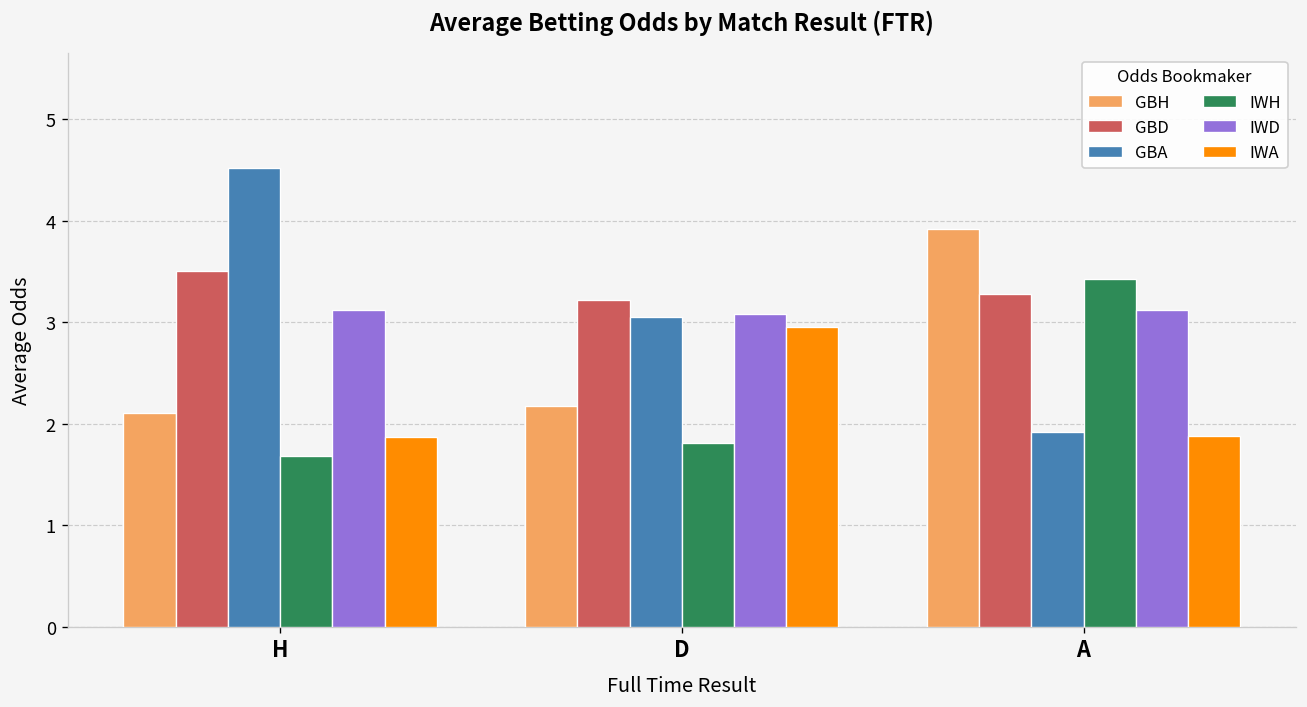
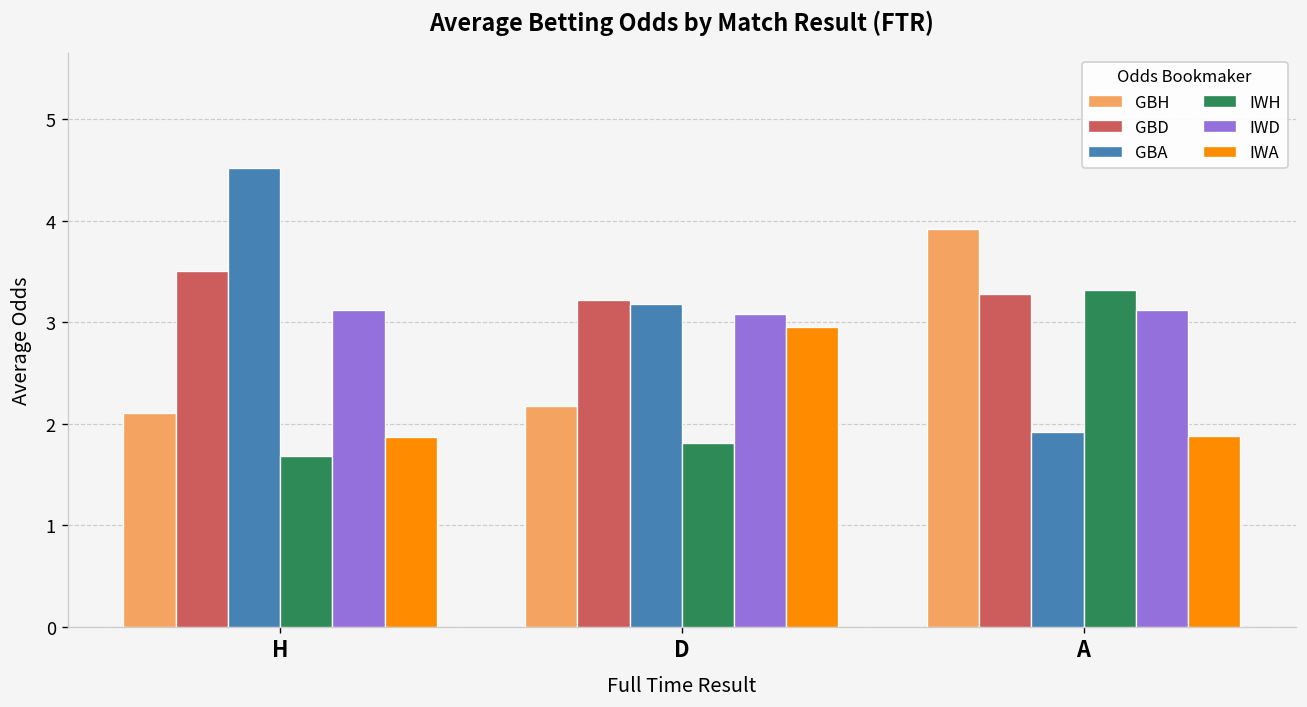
GBA, D: 3.1 -> 3.2
IWH, A: 3.4 -> 3.3
